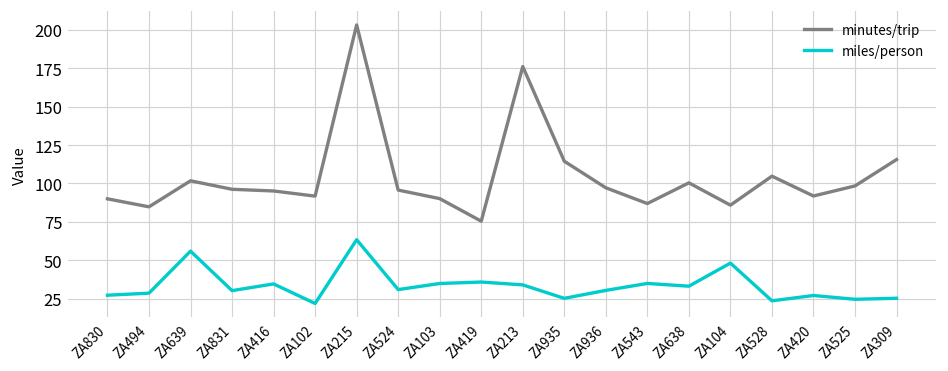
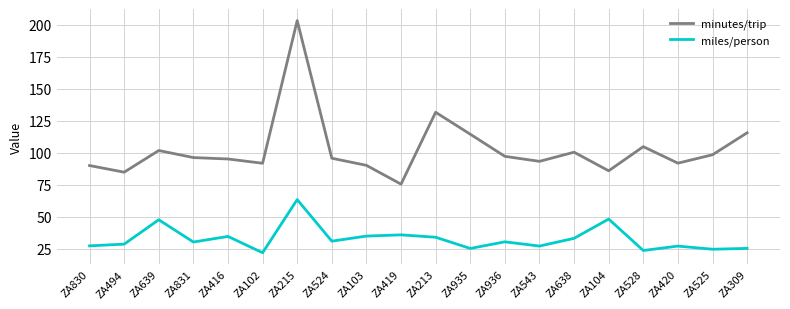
miles/person, ZA639: 56 -> 48
minutes/trip, ZA213: 176 -> 132
minutes/trip, ZA543: 87 -> 93
miles/person, ZA543: 35 -> 27
